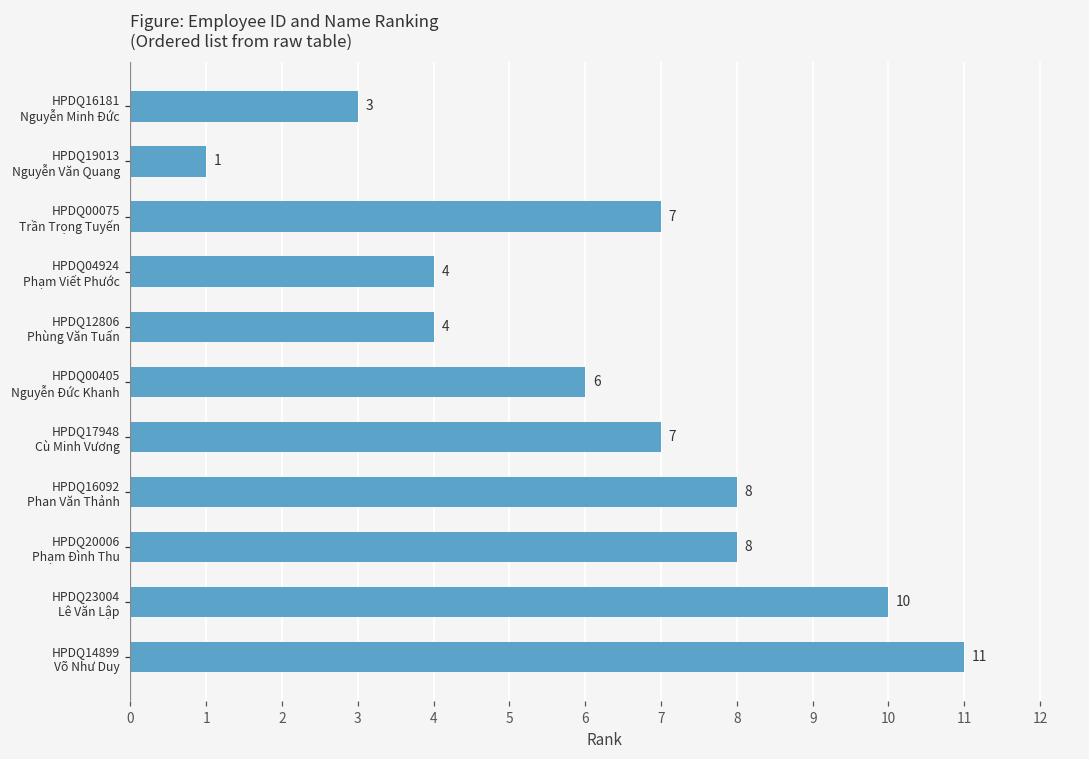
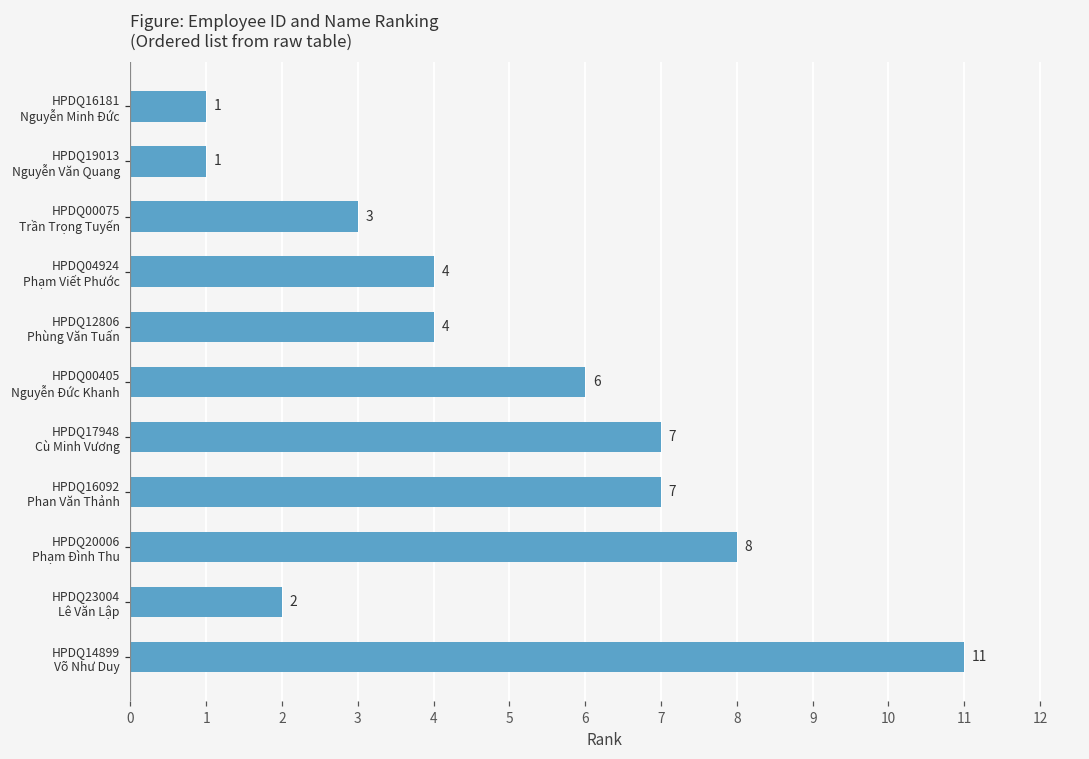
HPDQ16181 Nguyễn Minh Đức: 3 -> 1
HPDQ00075 Trần Trọng Tuyến: 7 -> 3
HPDQ16092 Phan Văn Thảnh: 8 -> 7
HPDQ23004 Lê Văn Lập: 10 -> 2
